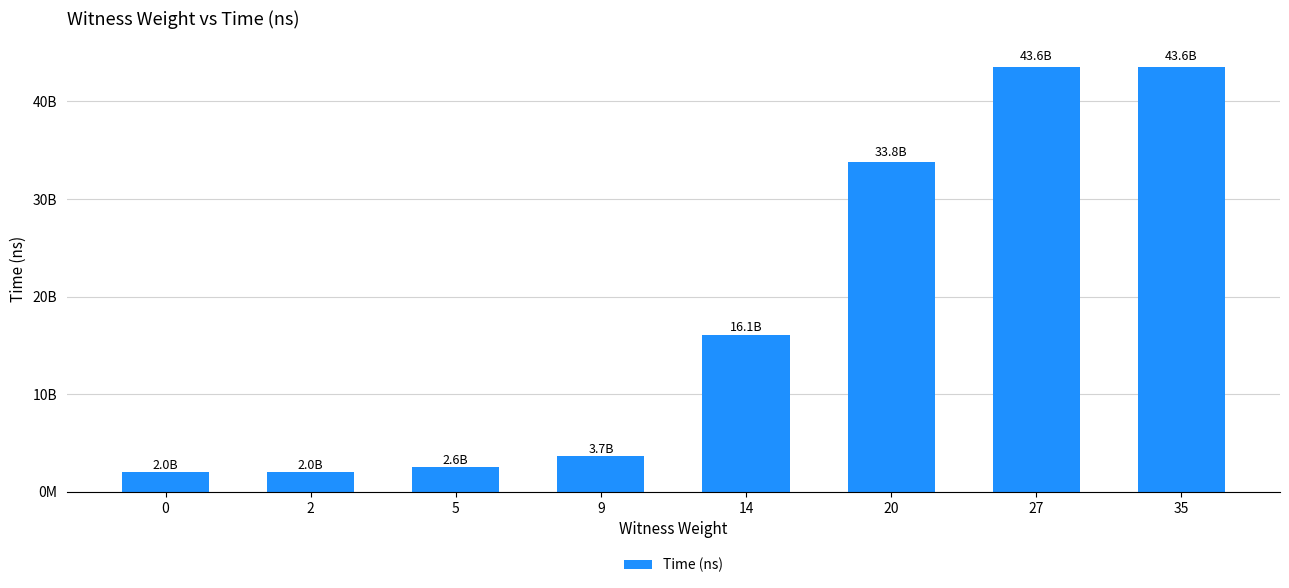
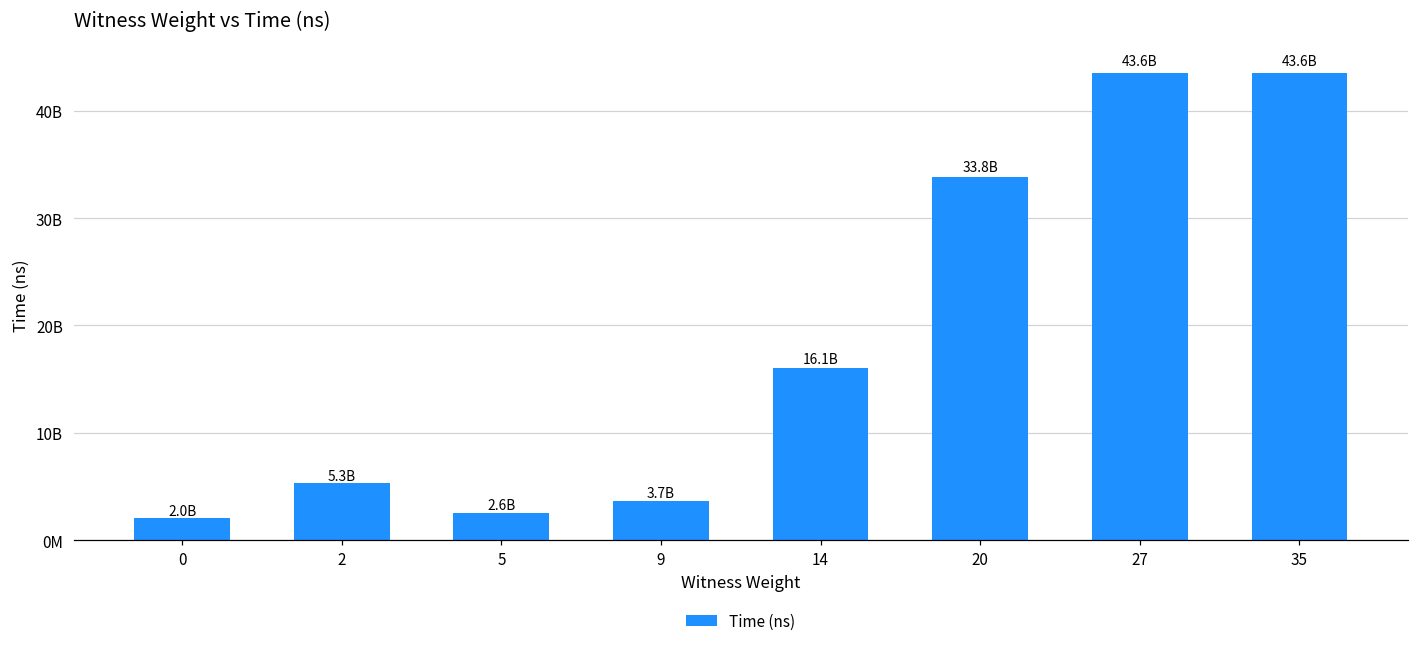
2: 2.0B -> 5.3B
